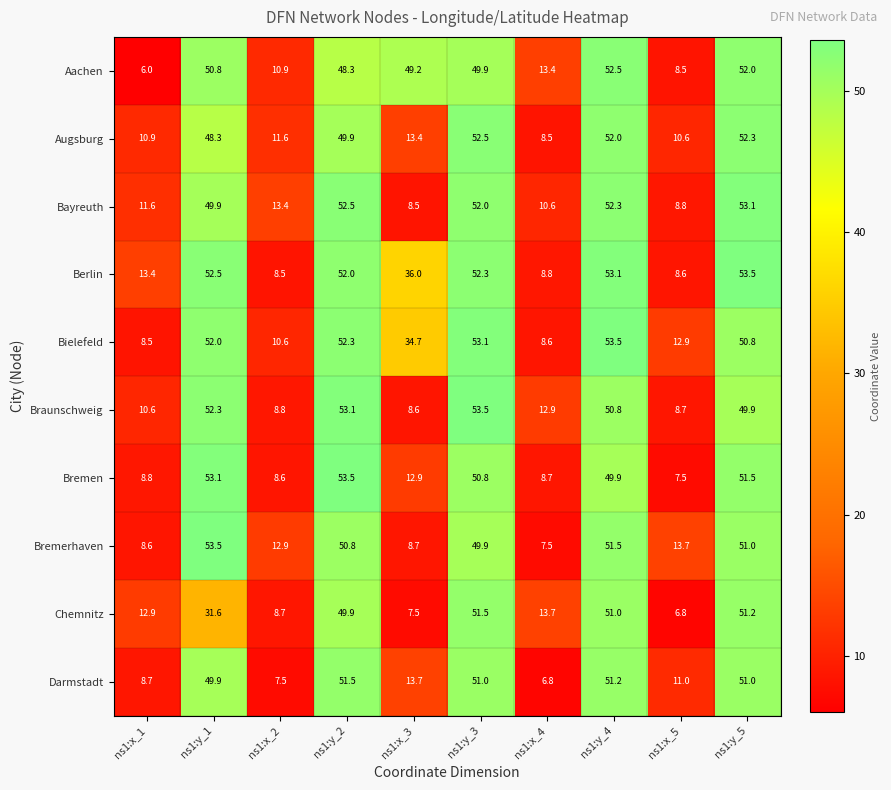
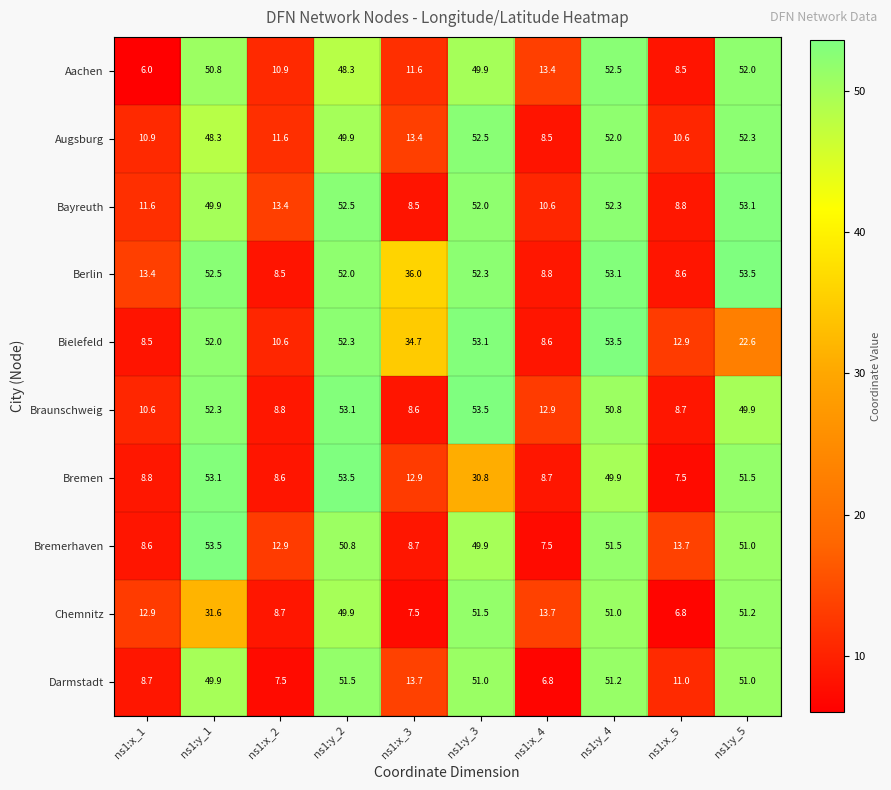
Aachen, ns1:x_3: 49.2 -> 11.6
Bielefeld, ns1:y_5: 50.8 -> 22.6
Bremen, ns1:y_3: 50.8 -> 30.8
